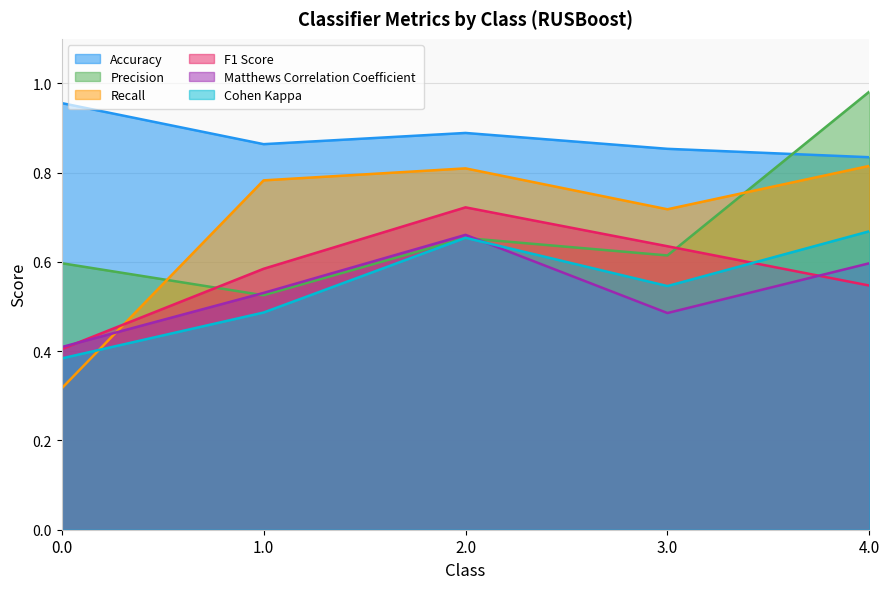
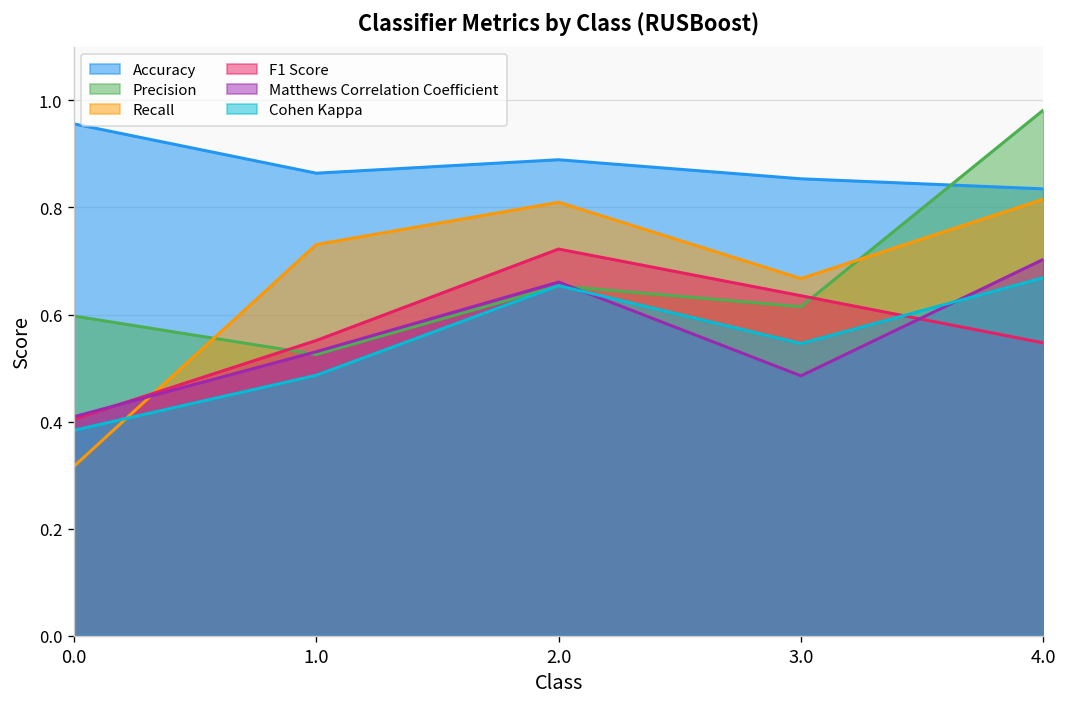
Recall, 1.0: 0.78 -> 0.73
F1 Score, 1.0: 0.58 -> 0.55
Recall, 3.0: 0.72 -> 0.67
Matthews Correlation Coefficient, 4.0: 0.60 -> 0.70
